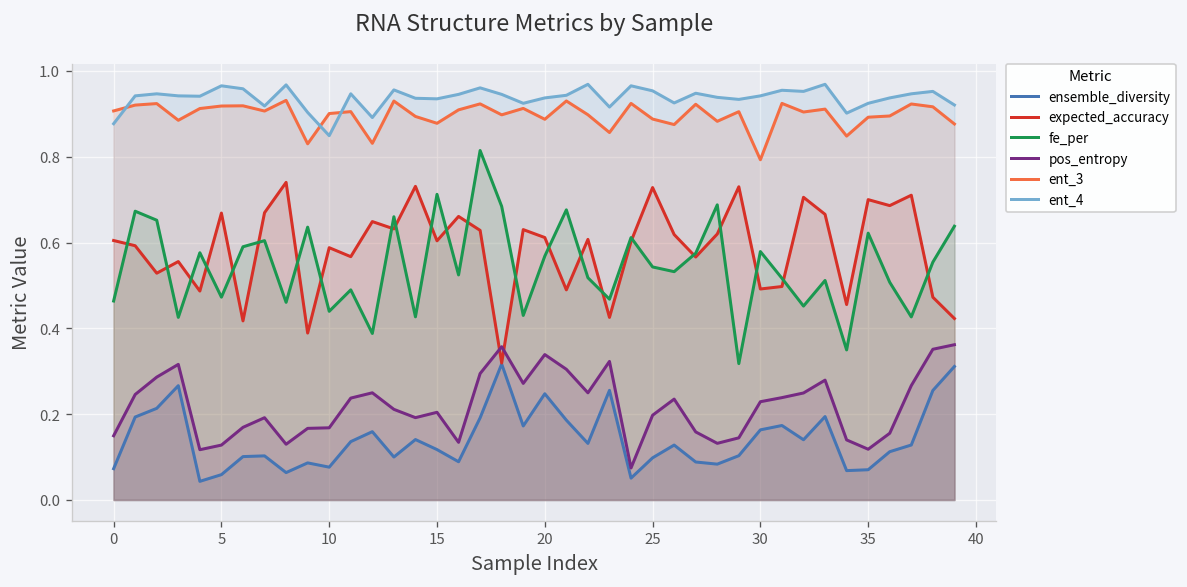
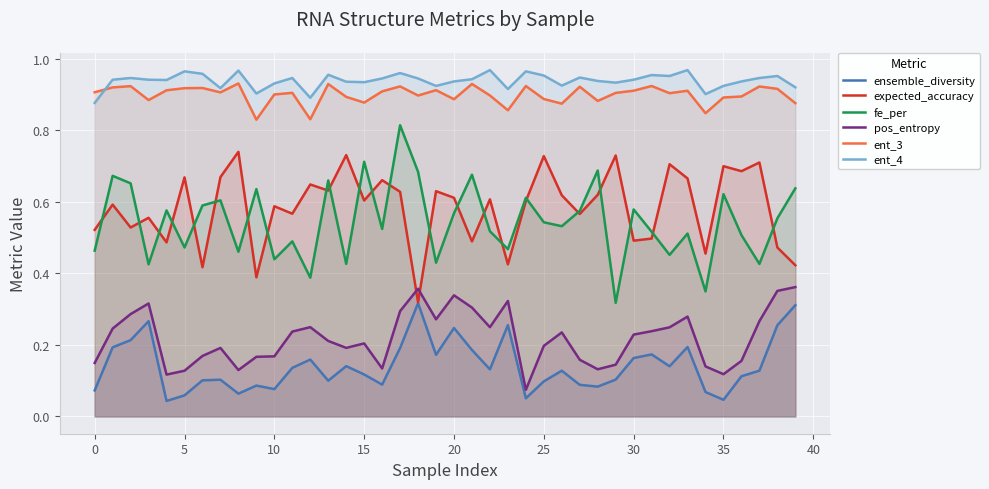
expected_accuracy, 0: 0.60 -> 0.52
ent_4, 10: 0.85 -> 0.93
ent_3, 30: 0.79 -> 0.91
ensemble_diversity, 35: 0.07 -> 0.05
